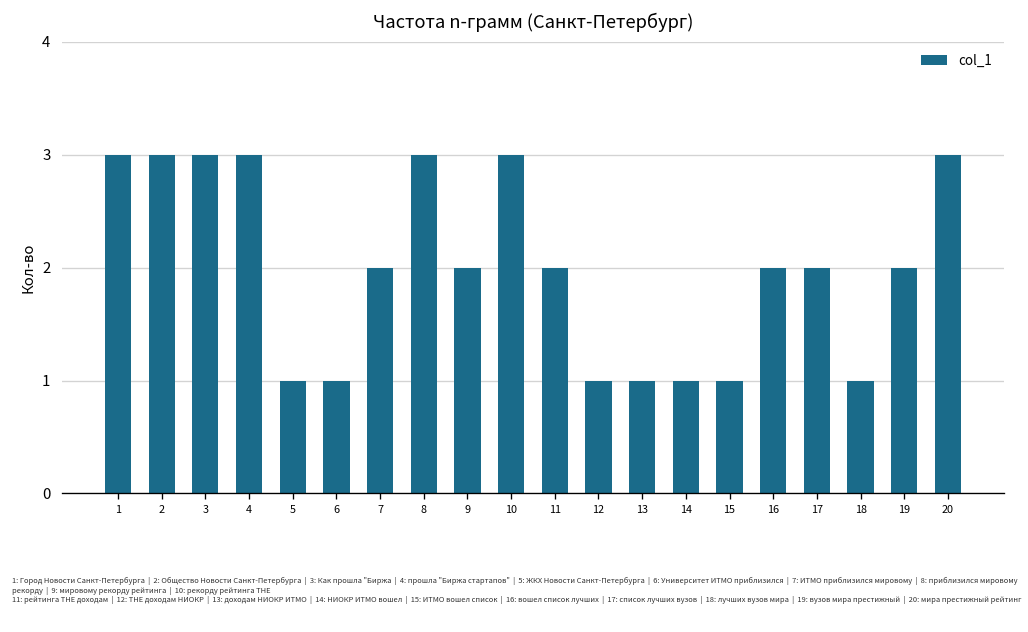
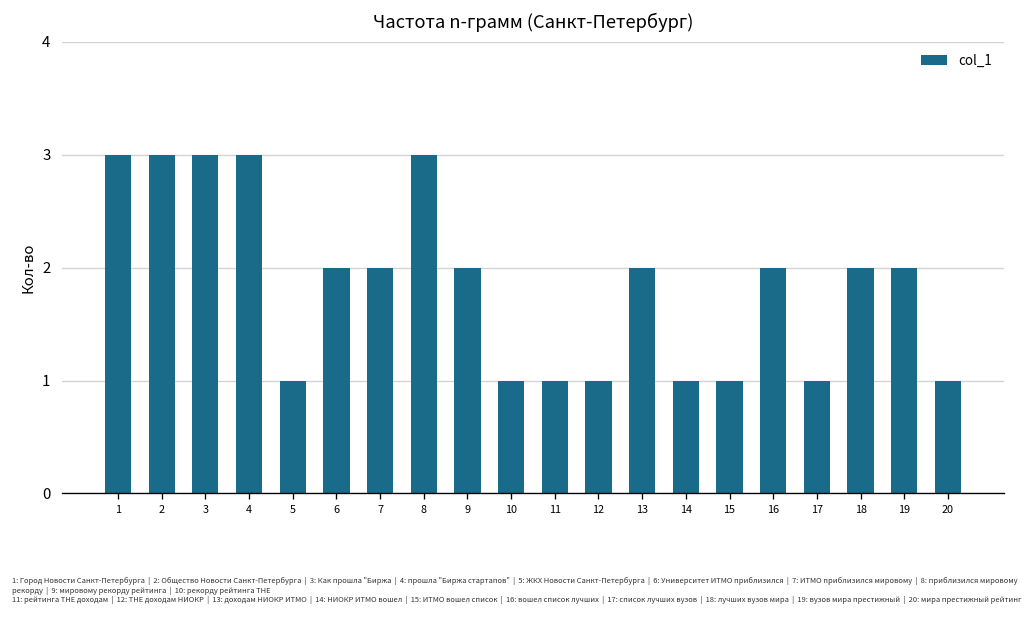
6: 1 -> 2
10: 3 -> 1
11: 2 -> 1
13: 1 -> 2
17: 2 -> 1
18: 1 -> 2
20: 3 -> 1
